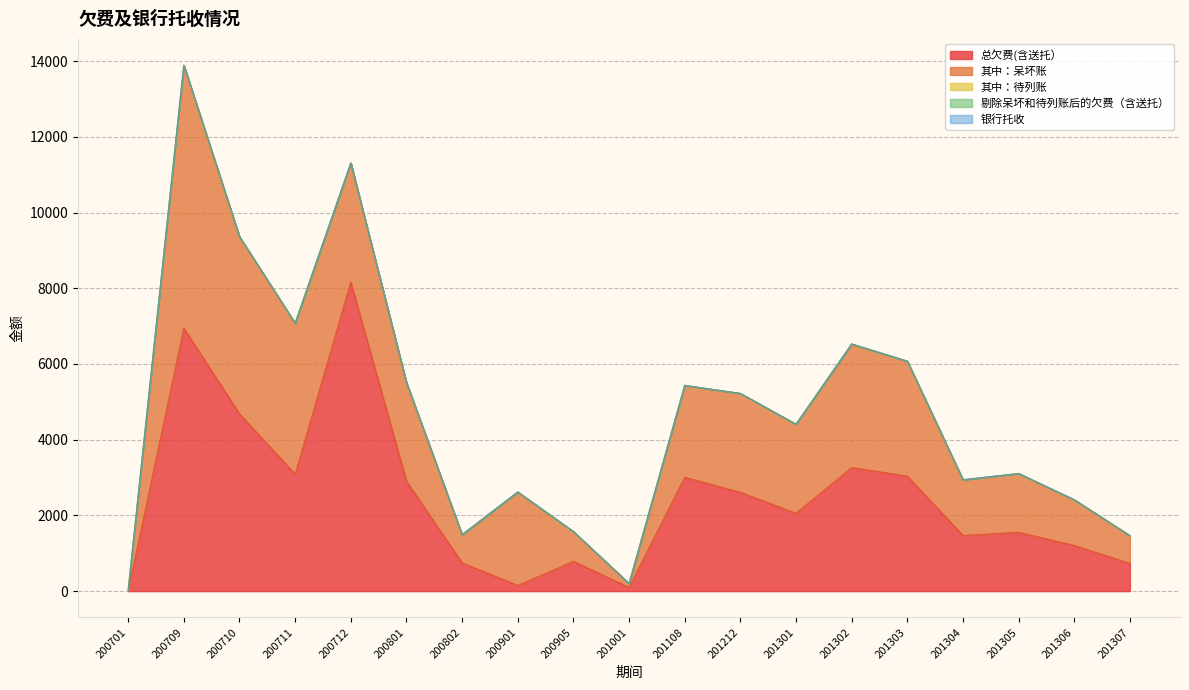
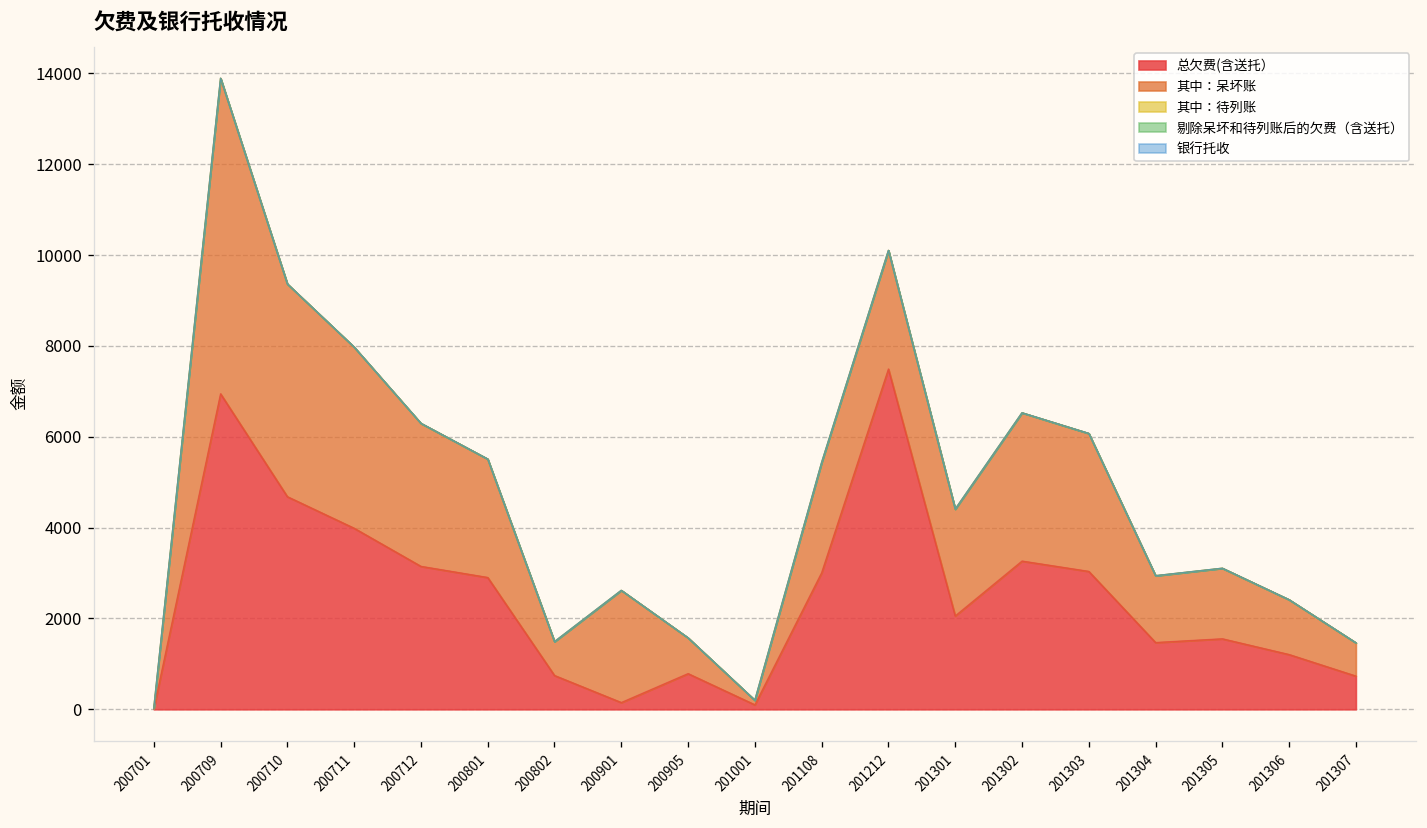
总欠费(含送托）, 200711: 3100 -> 4000
总欠费(含送托）, 200712: 8200 -> 3100
总欠费(含送托）, 201212: 2600 -> 7500
